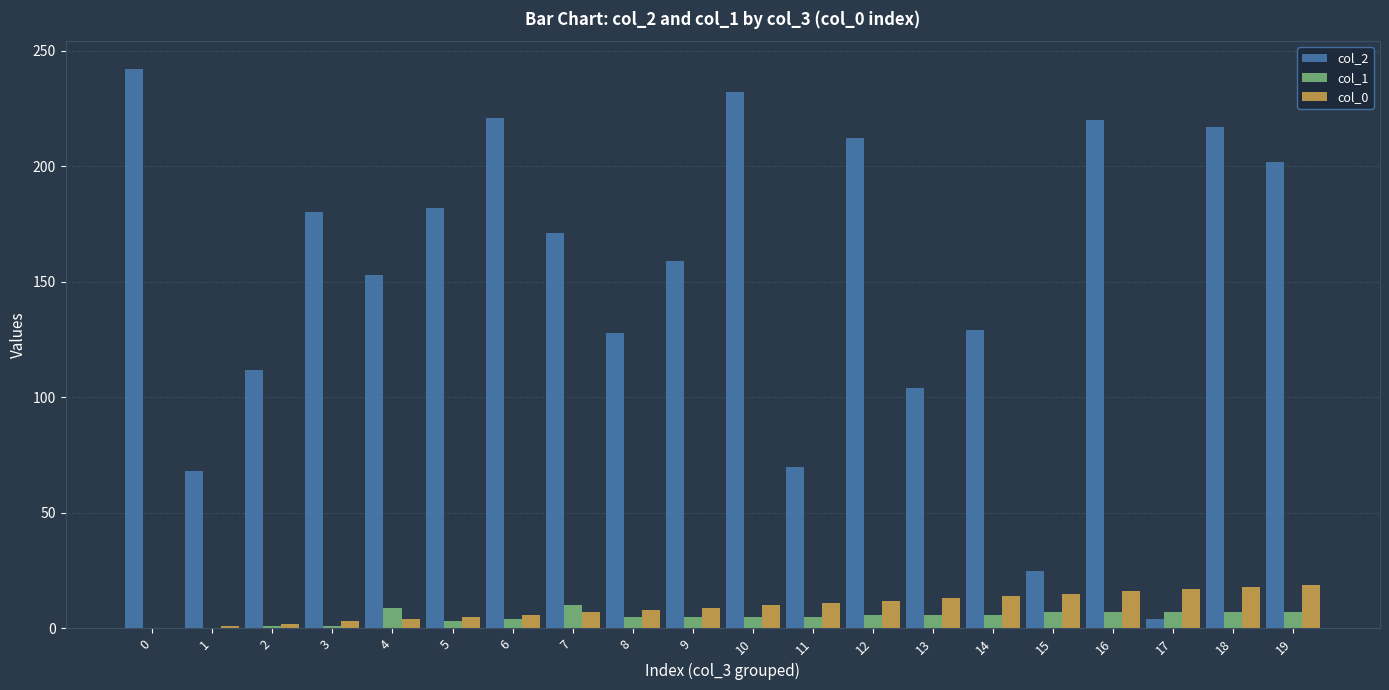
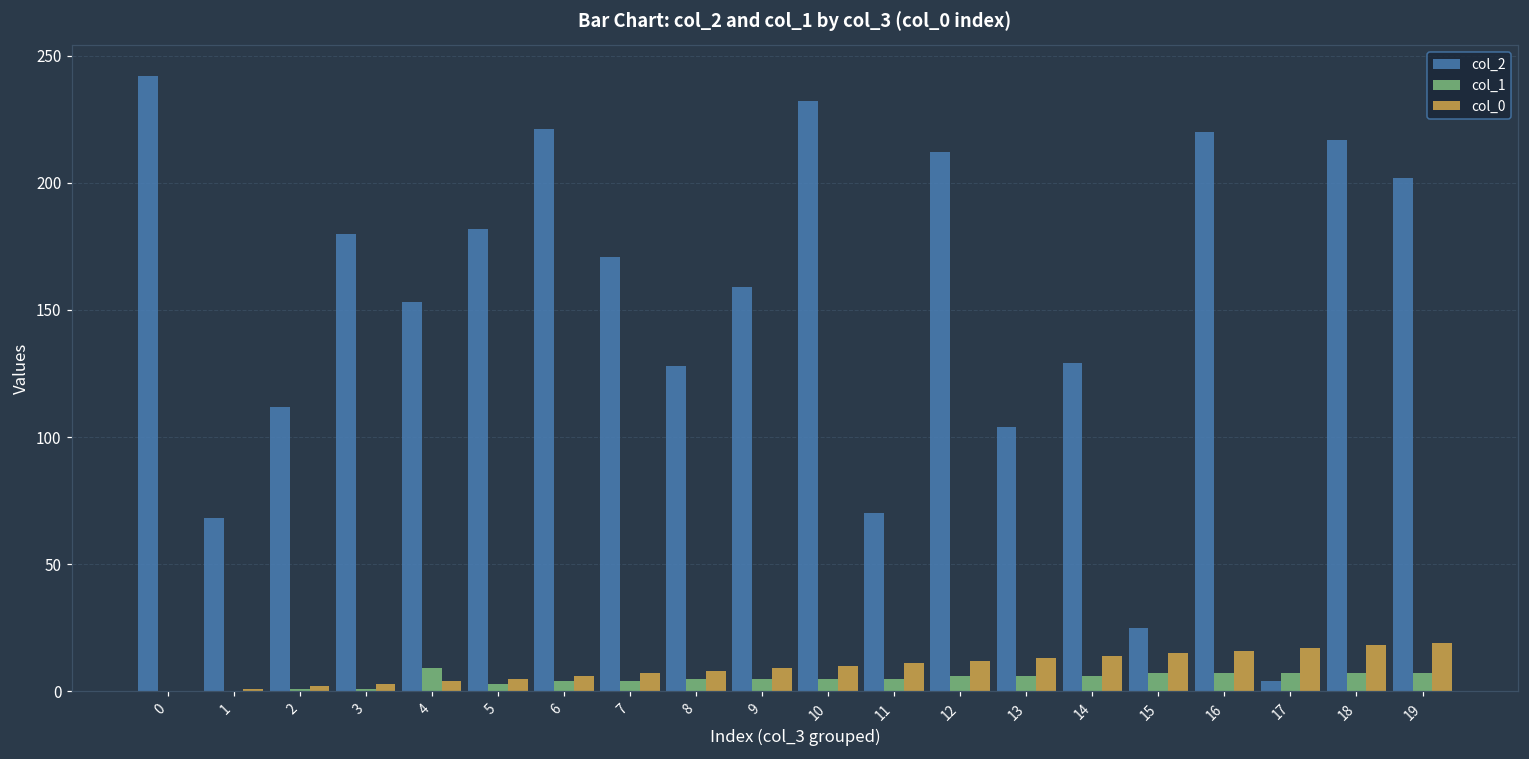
col_1, 7: 10 -> 4
